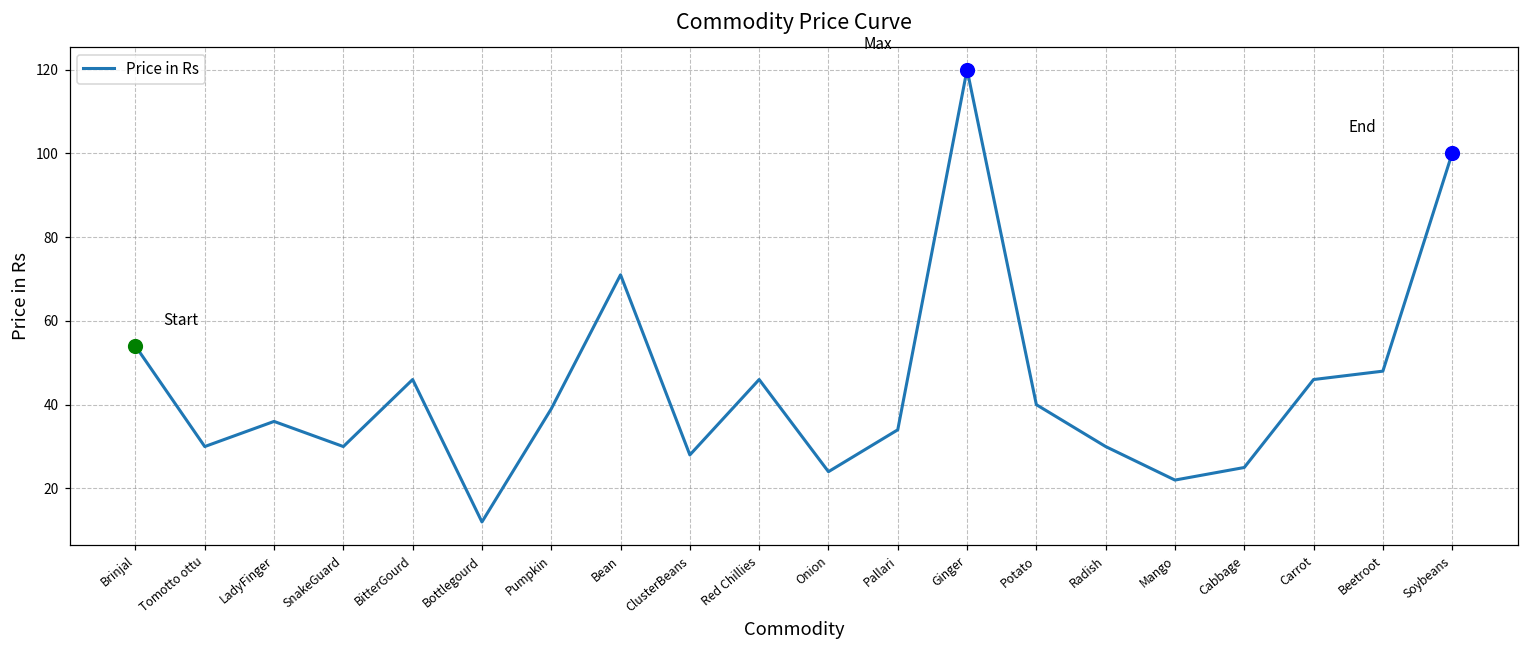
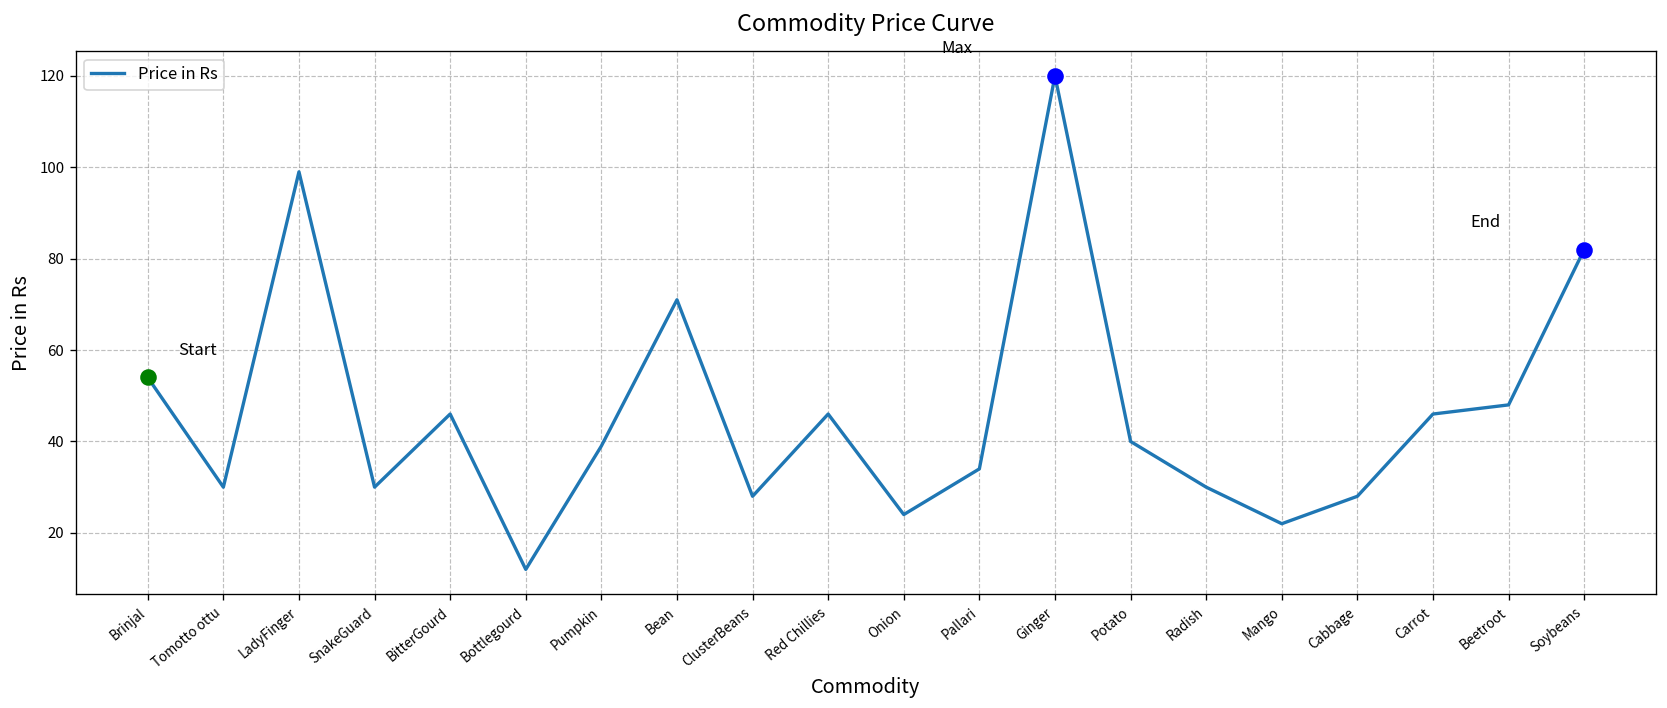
Price in Rs, LadyFinger: 36 -> 99
Price in Rs, Cabbage: 25 -> 28
Price in Rs, Soybeans: 100 -> 82
